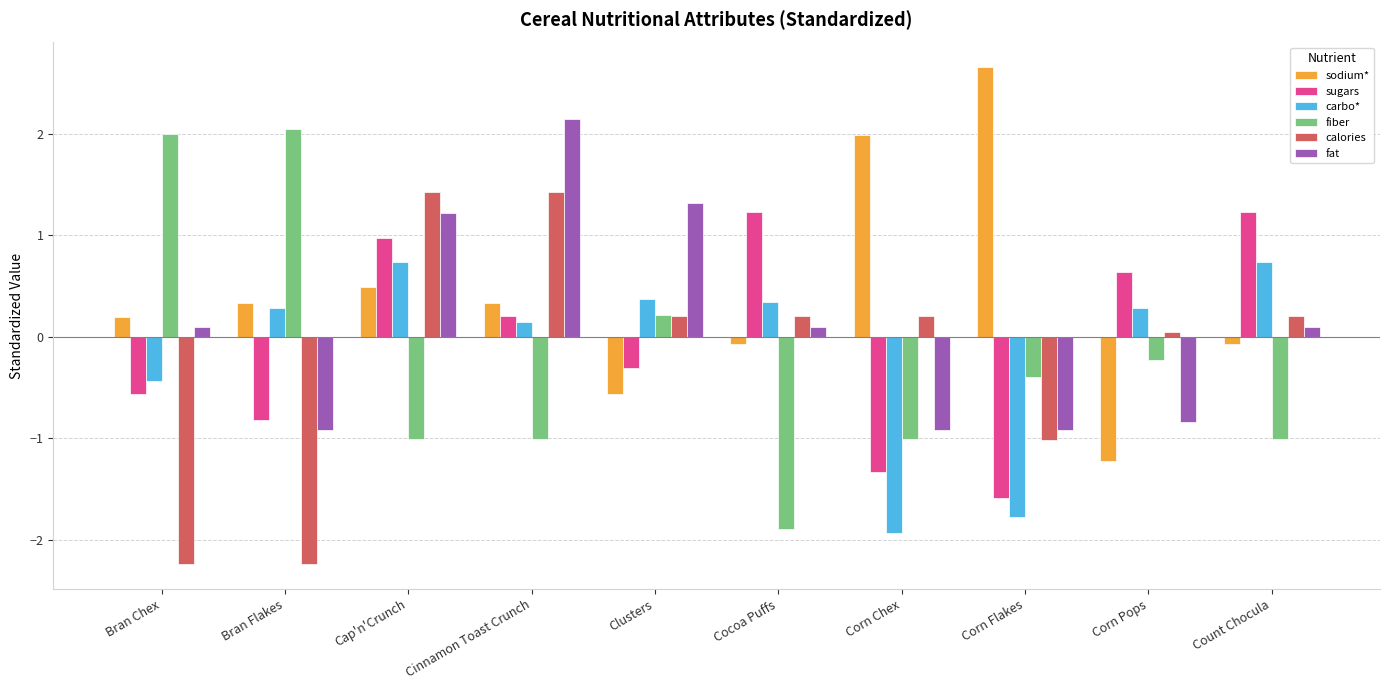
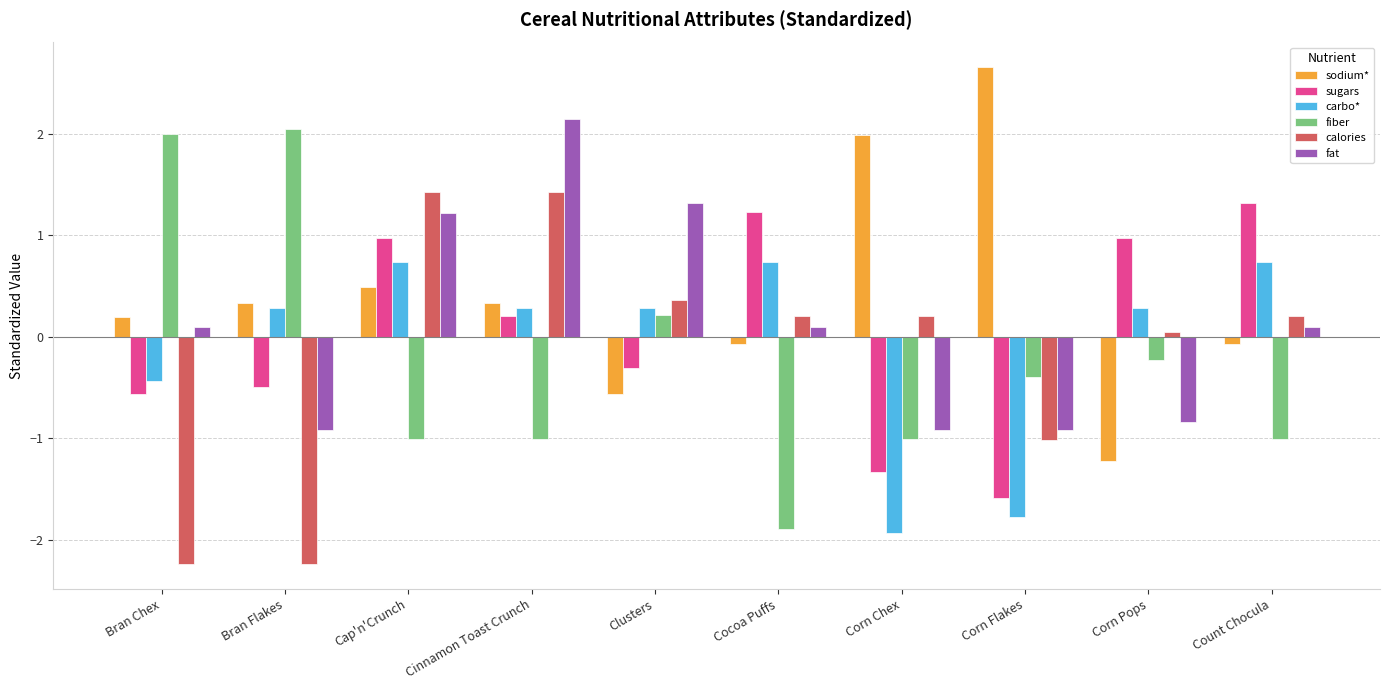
sugars, Bran Flakes: -0.82 -> -0.49
carbo*, Cinnamon Toast Crunch: 0.14 -> 0.29
carbo*, Clusters: 0.38 -> 0.29
calories, Clusters: 0.20 -> 0.36
carbo*, Cocoa Puffs: 0.35 -> 0.74
sugars, Corn Pops: 0.64 -> 0.97
sugars, Count Chocula: 1.23 -> 1.32
